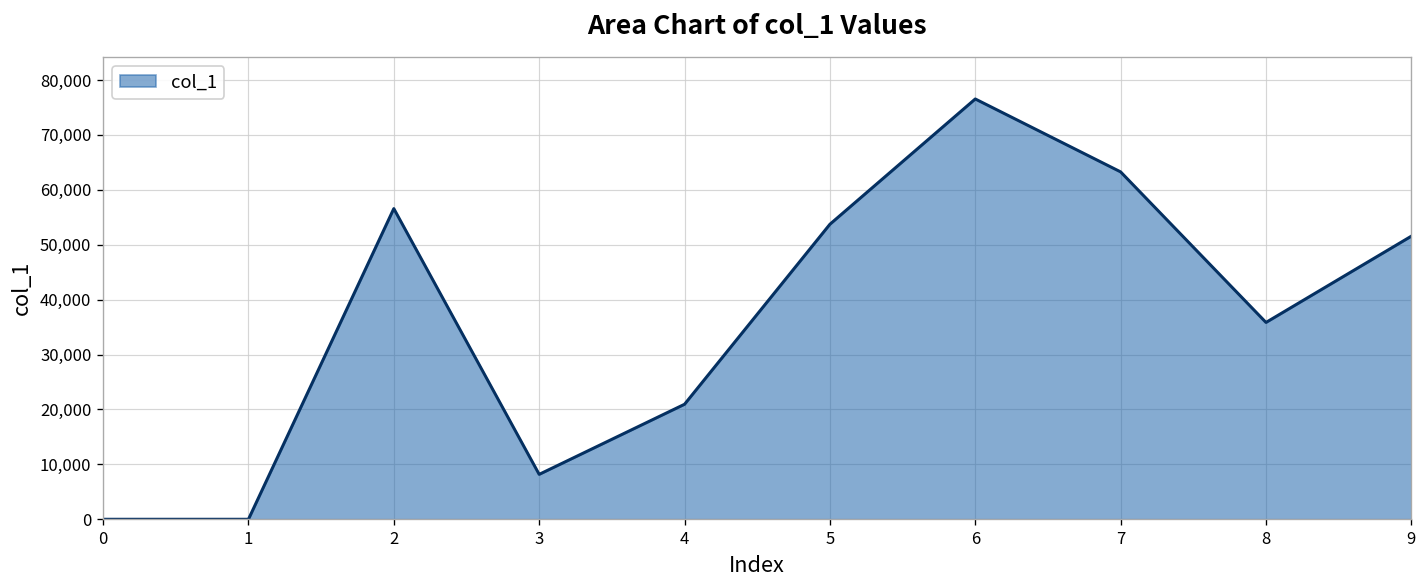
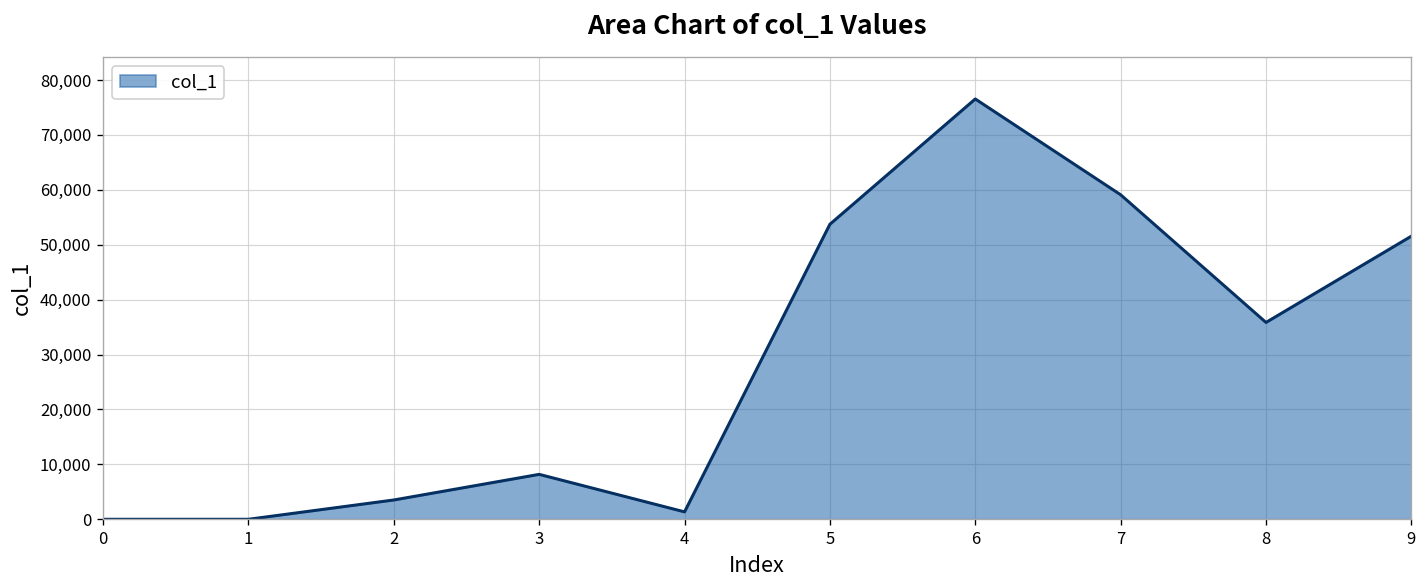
2: 57,000 -> 4,000
4: 21,000 -> 1,000
7: 63,000 -> 59,000
